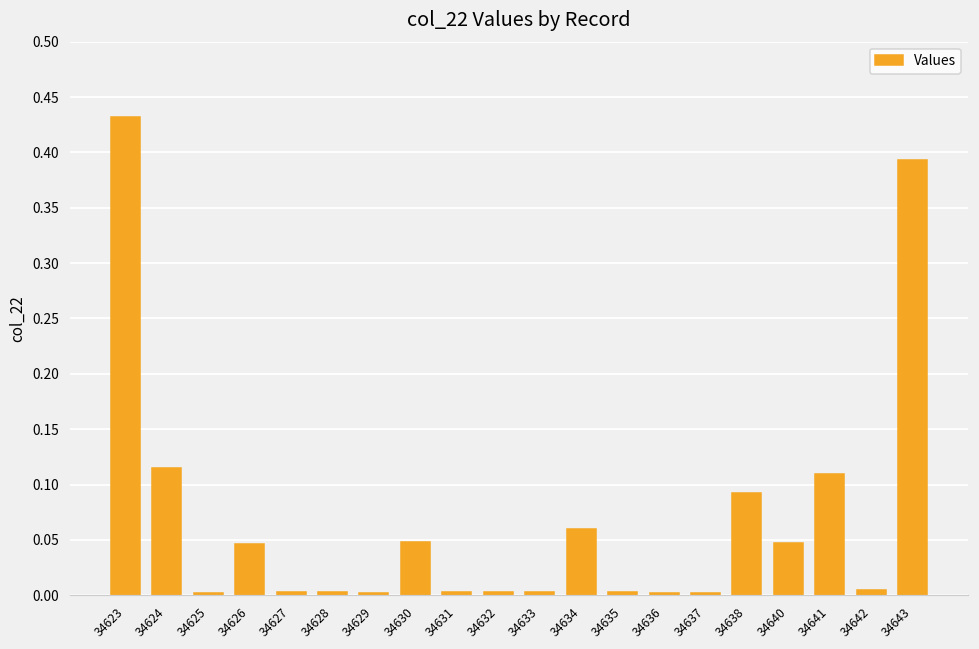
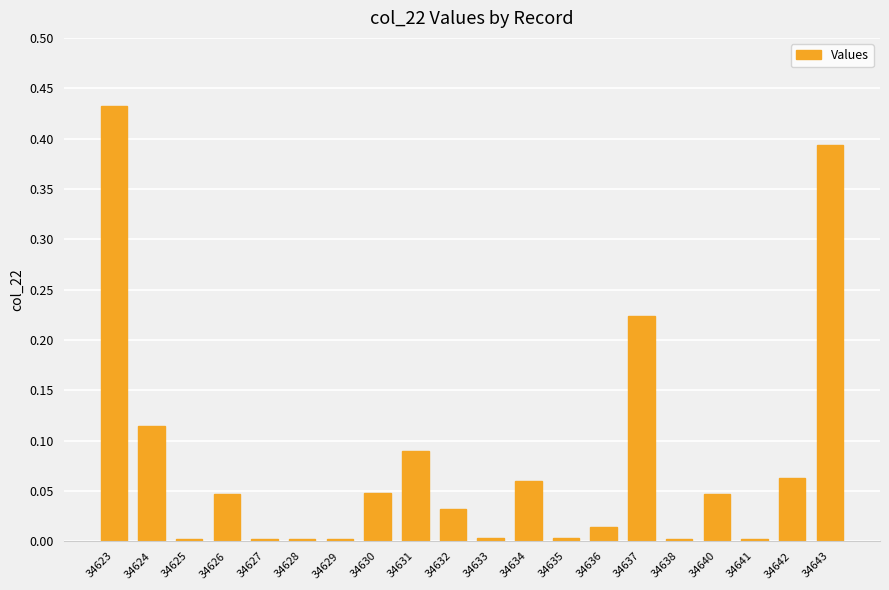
34631: 0.003 -> 0.090
34632: 0.003 -> 0.032
34636: 0.002 -> 0.014
34637: 0.003 -> 0.224
34638: 0.092 -> 0.002
34641: 0.110 -> 0.002
34642: 0.005 -> 0.063
